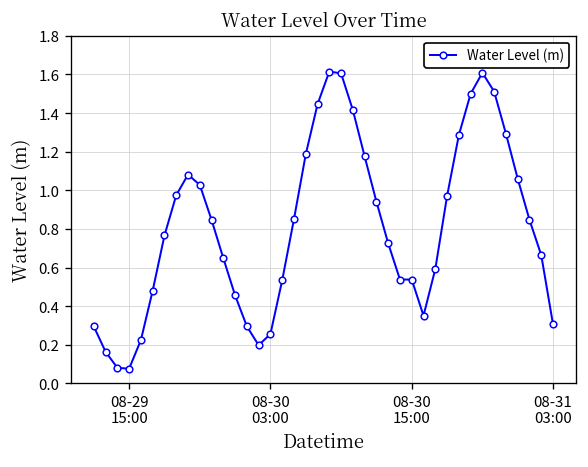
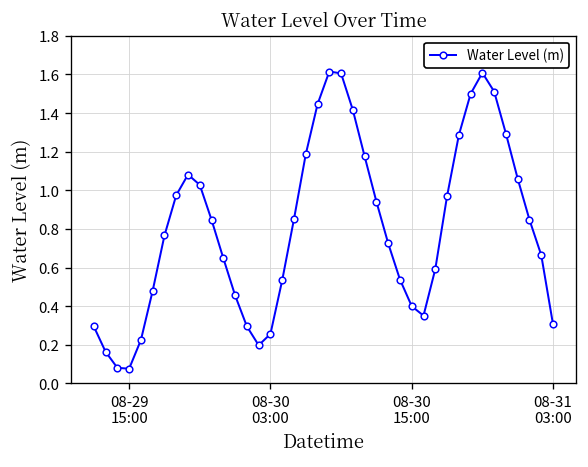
08-30 15:00: 0.54 -> 0.40
